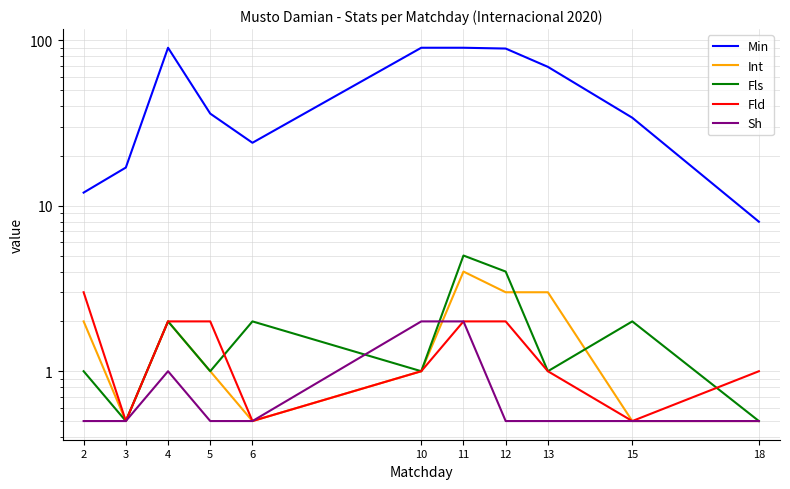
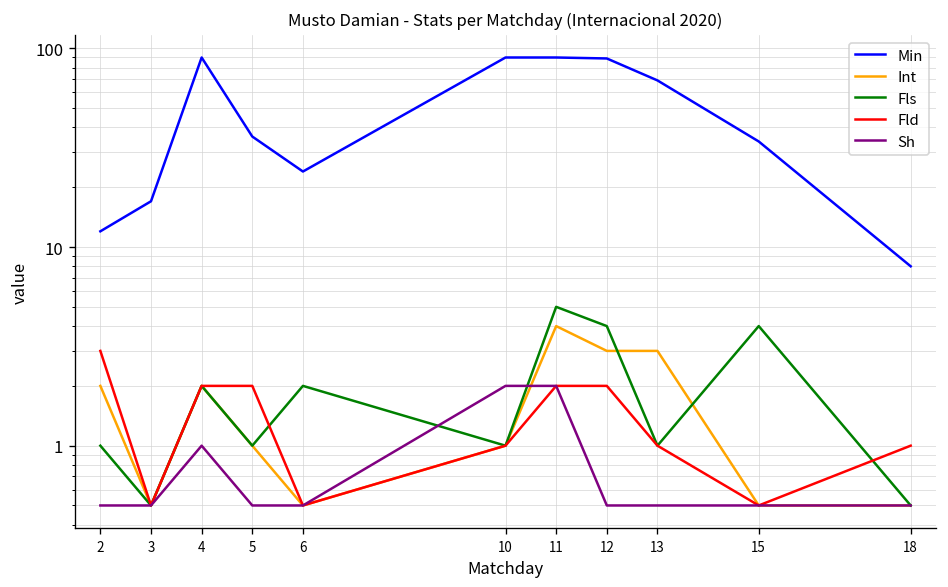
Fls, 15: 2 -> 4
